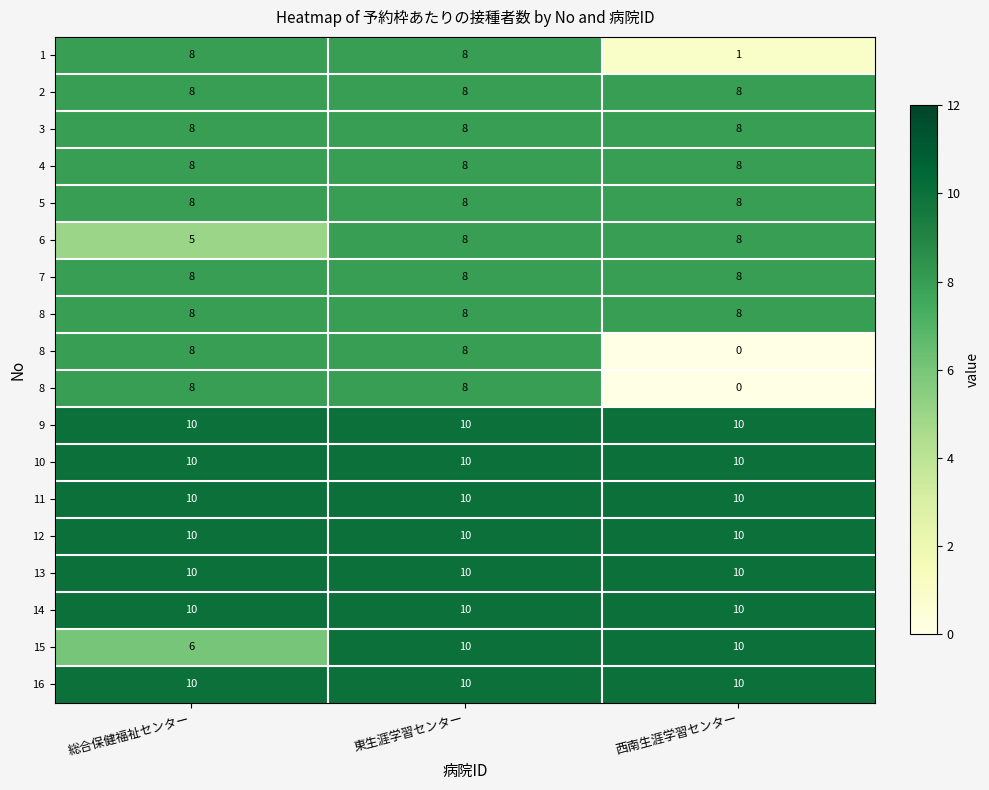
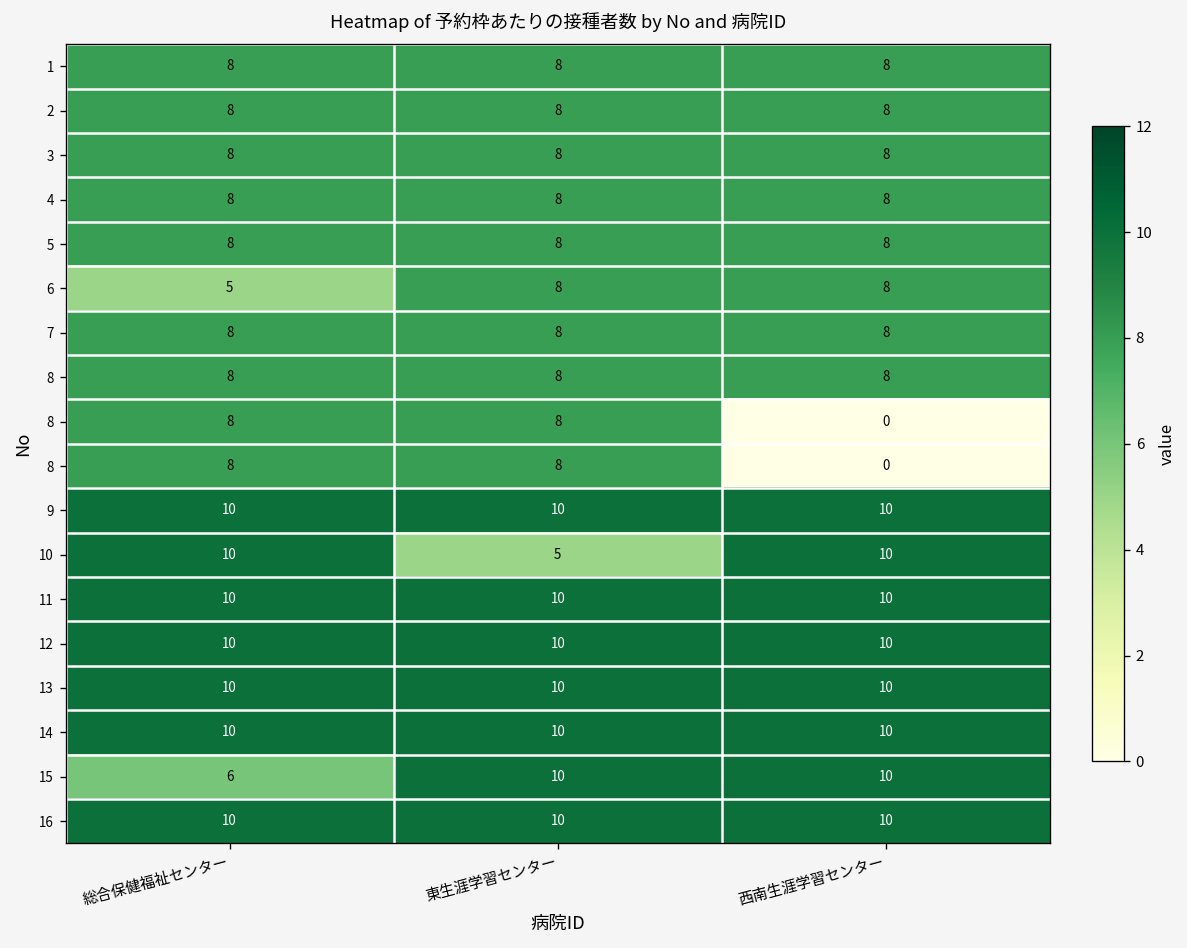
1, 西南生涯学習センター: 1 -> 8
10, 東生涯学習センター: 10 -> 5
